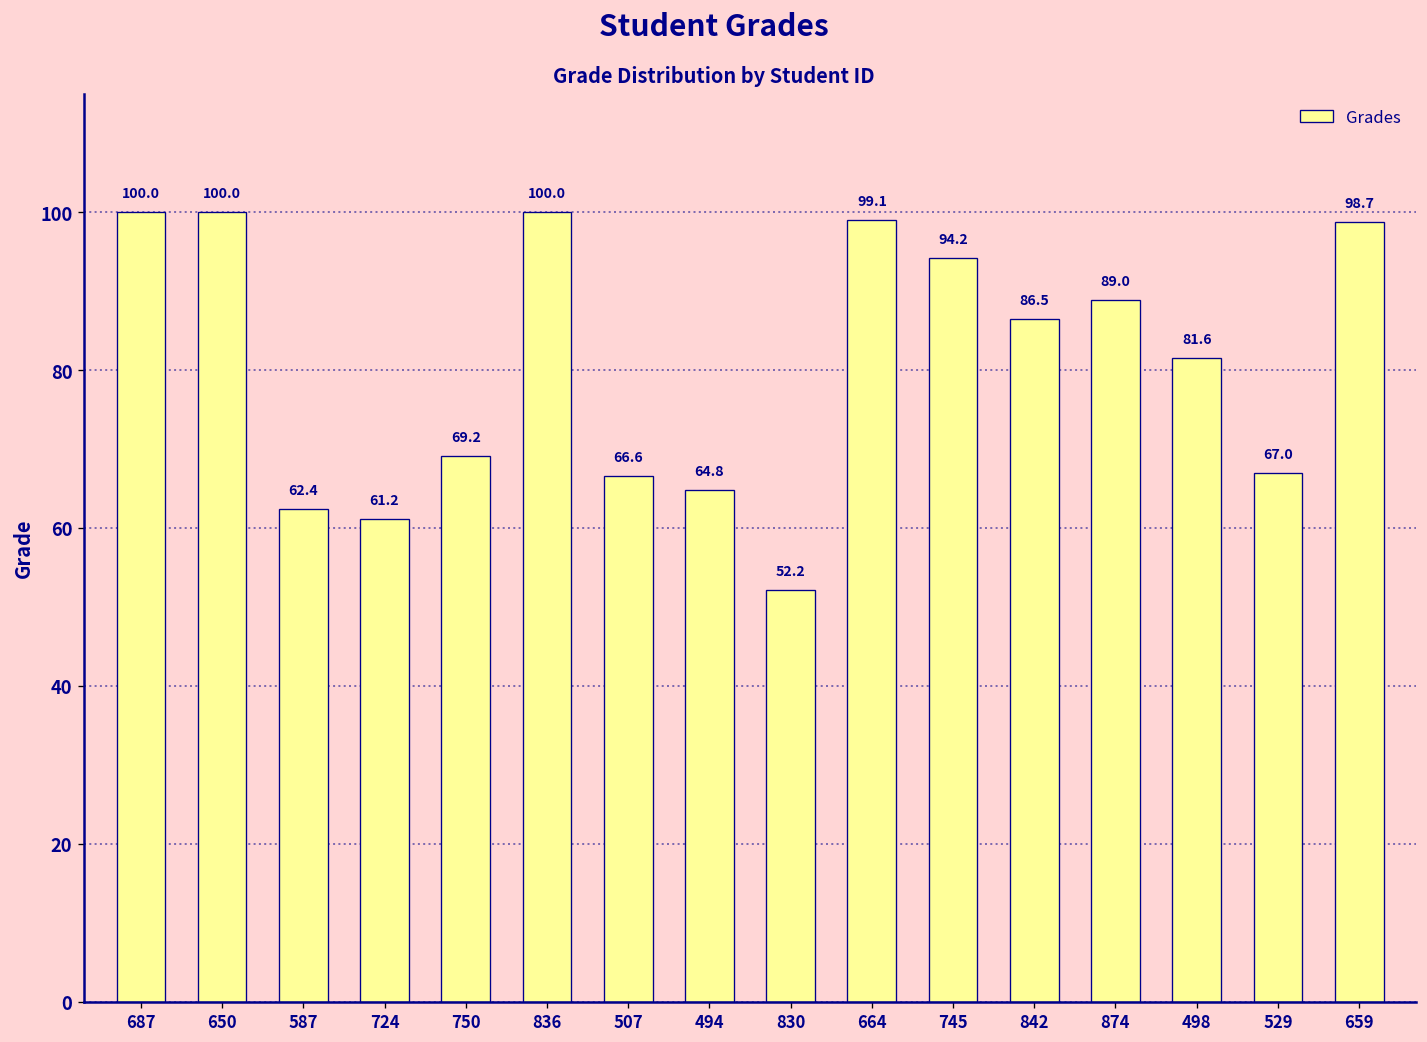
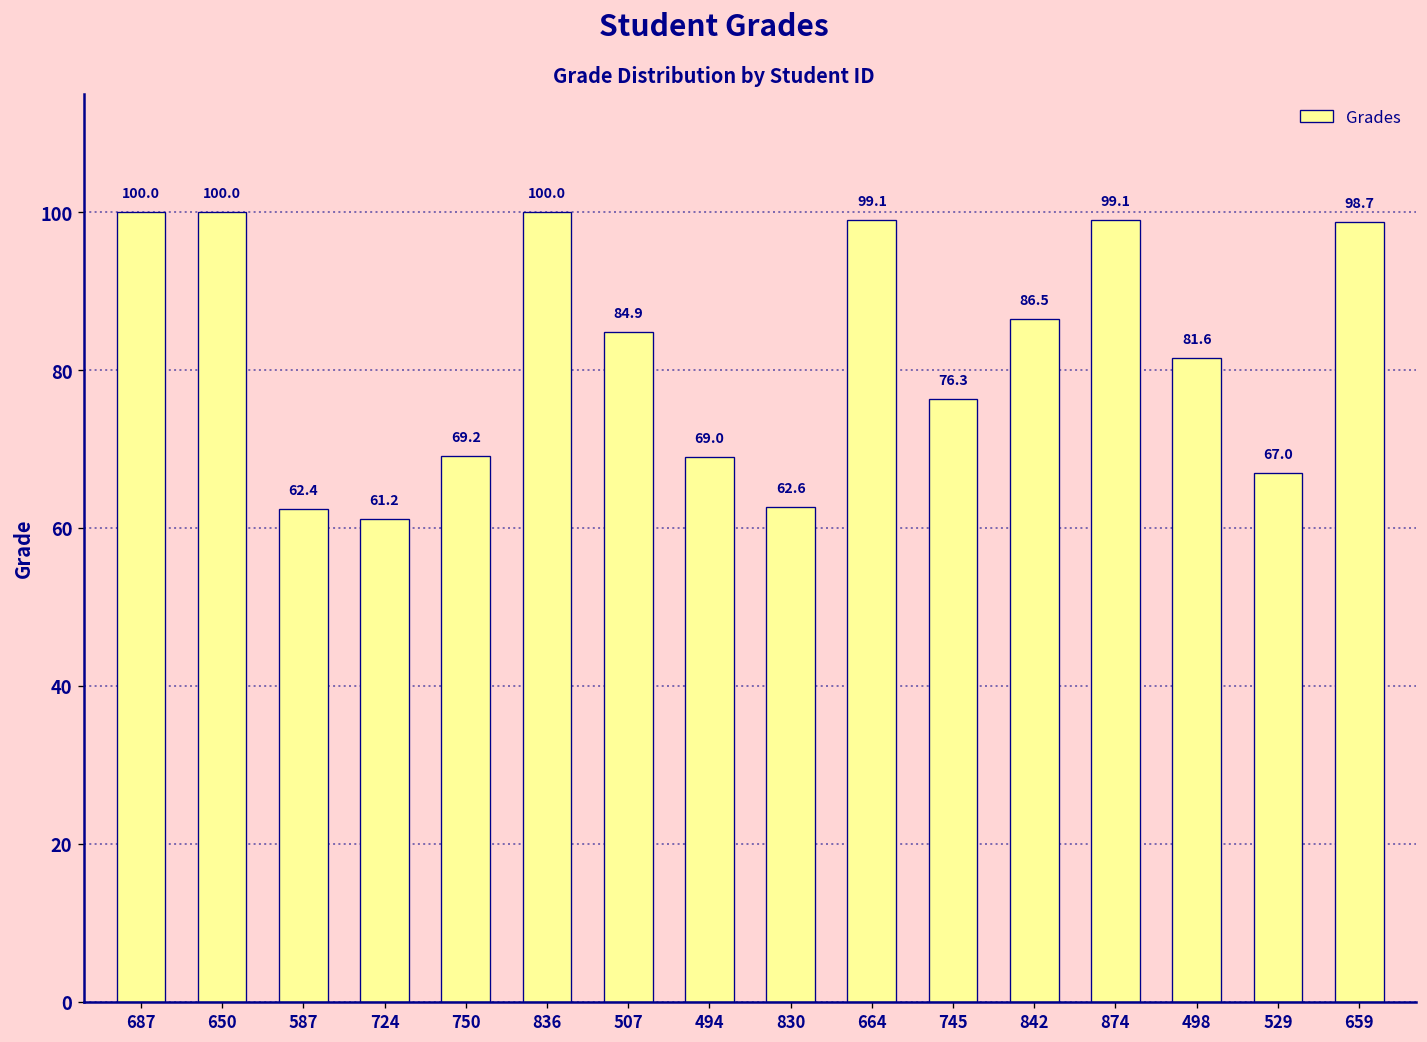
507: 66.6 -> 84.9
494: 64.8 -> 69.0
830: 52.2 -> 62.6
745: 94.2 -> 76.3
874: 89.0 -> 99.1
